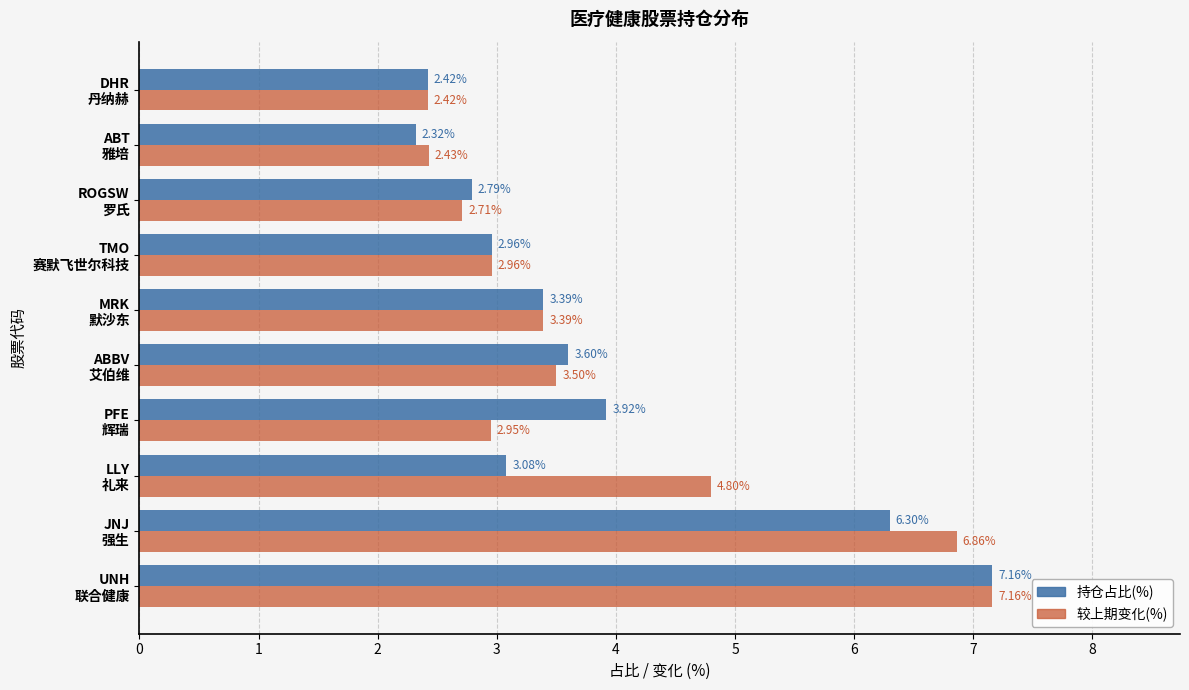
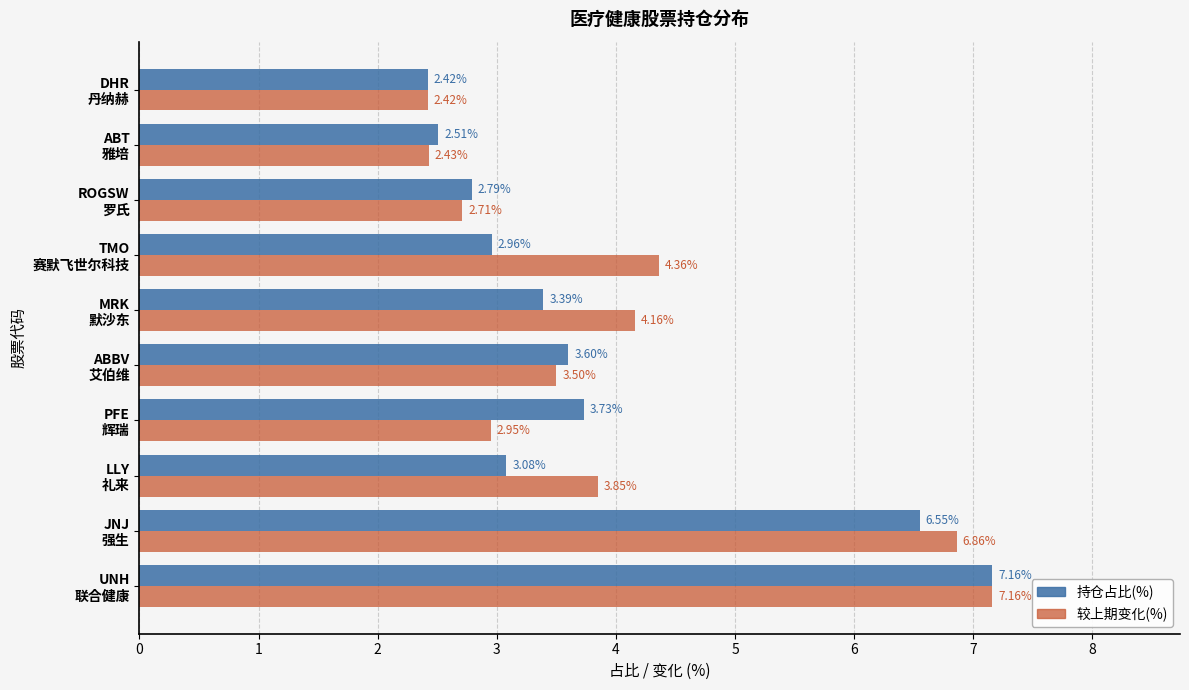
持仓占比(%), ABT 雅培: 2.32% -> 2.51%
较上期变化(%), TMO 赛默飞世尔科技: 2.96% -> 4.36%
较上期变化(%), MRK 默沙东: 3.39% -> 4.16%
持仓占比(%), PFE 辉瑞: 3.92% -> 3.73%
较上期变化(%), LLY 礼来: 4.80% -> 3.85%
持仓占比(%), JNJ 强生: 6.30% -> 6.55%
